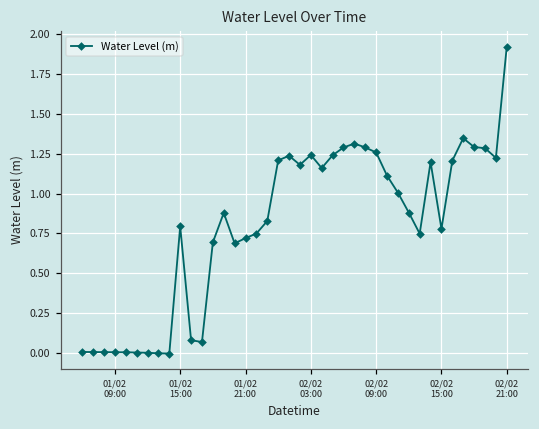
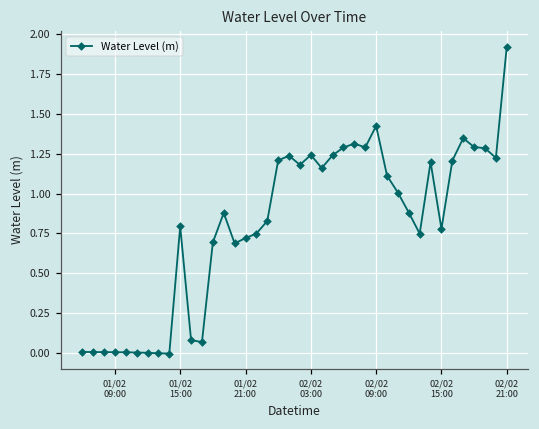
02/02 09:00: 1.26 -> 1.42
